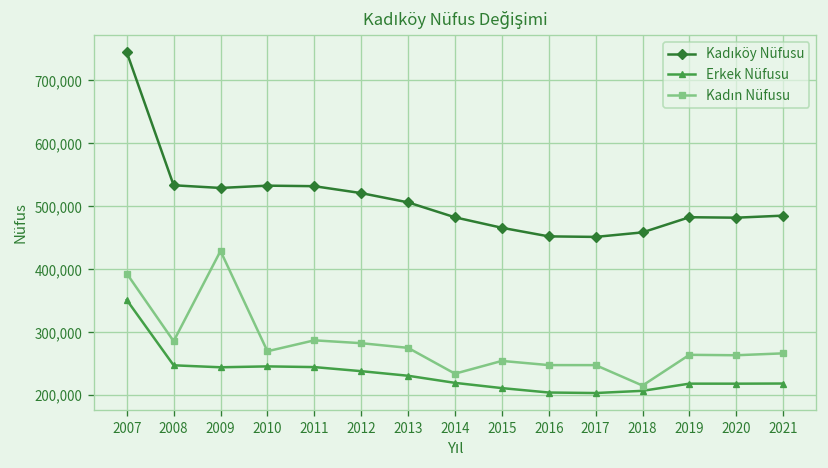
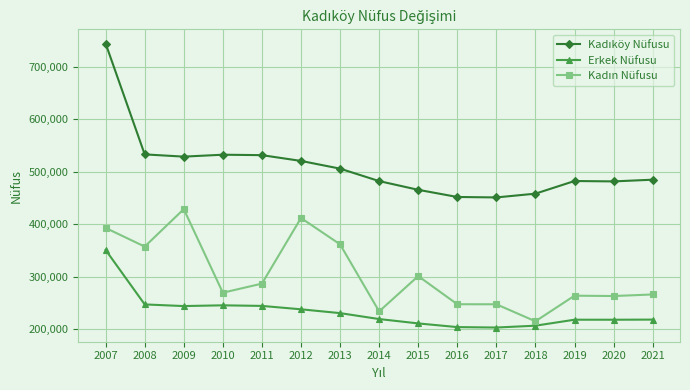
Kadın Nüfusu, 2008: 290,000 -> 360,000
Kadın Nüfusu, 2012: 280,000 -> 410,000
Kadın Nüfusu, 2013: 280,000 -> 360,000
Kadın Nüfusu, 2015: 250,000 -> 300,000
